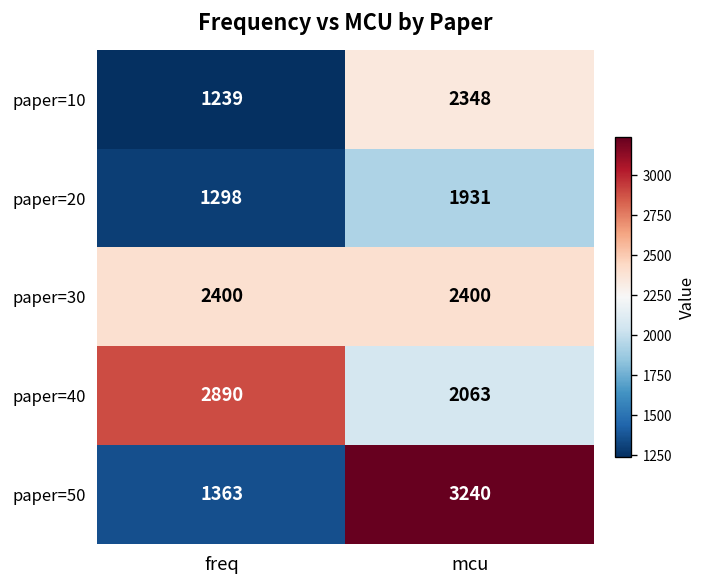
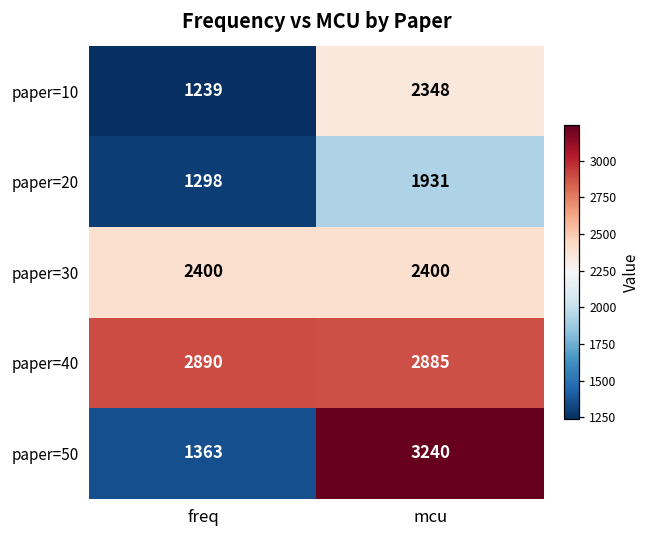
paper=40, mcu: 2063 -> 2885
